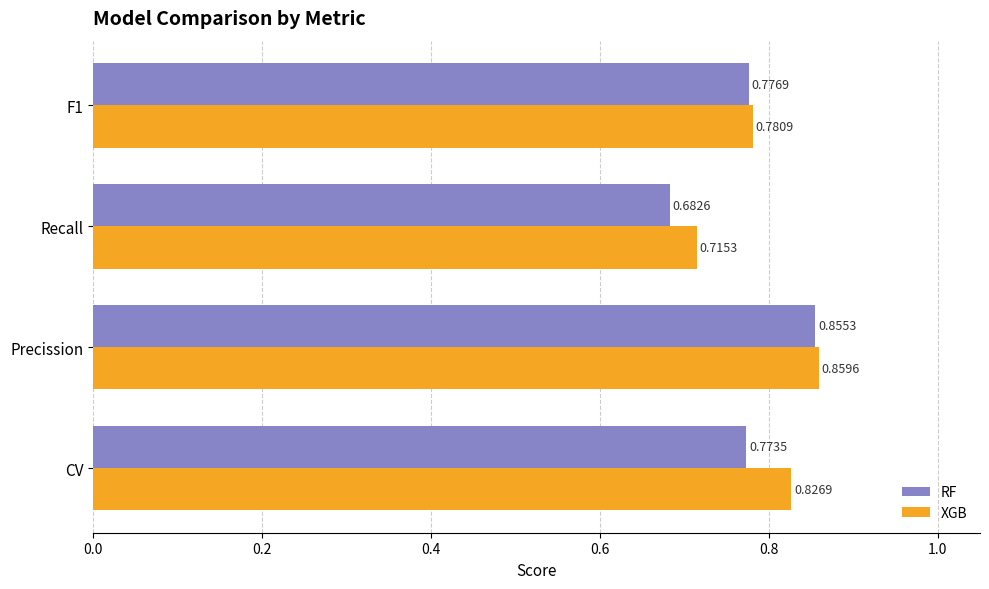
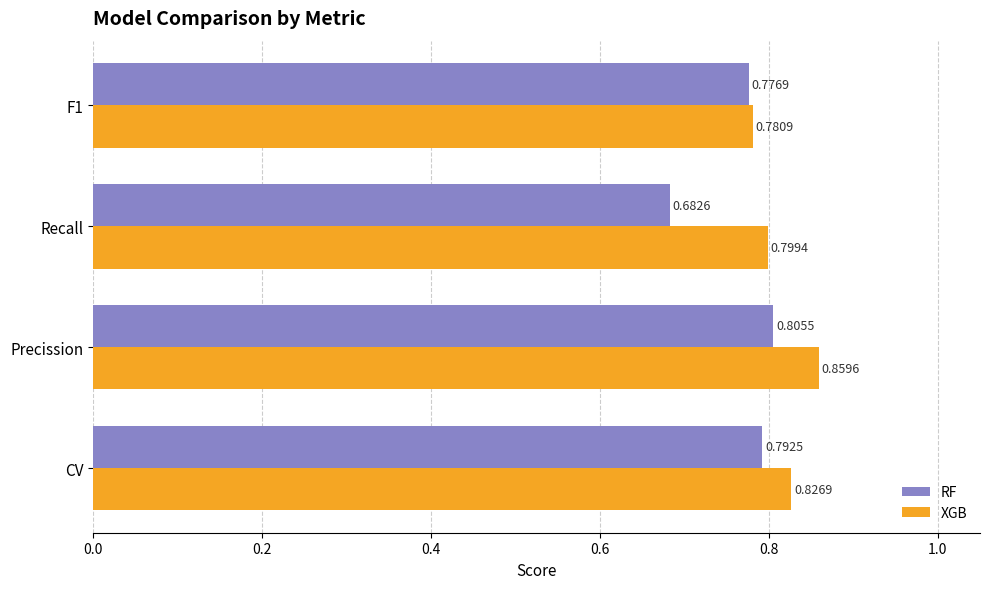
XGB, Recall: 0.7153 -> 0.7994
RF, Precission: 0.8553 -> 0.8055
RF, CV: 0.7735 -> 0.7925
